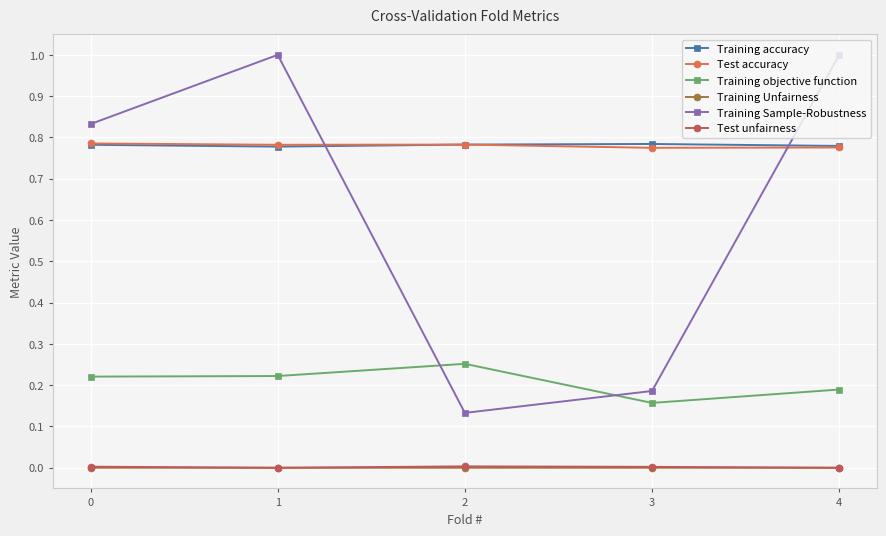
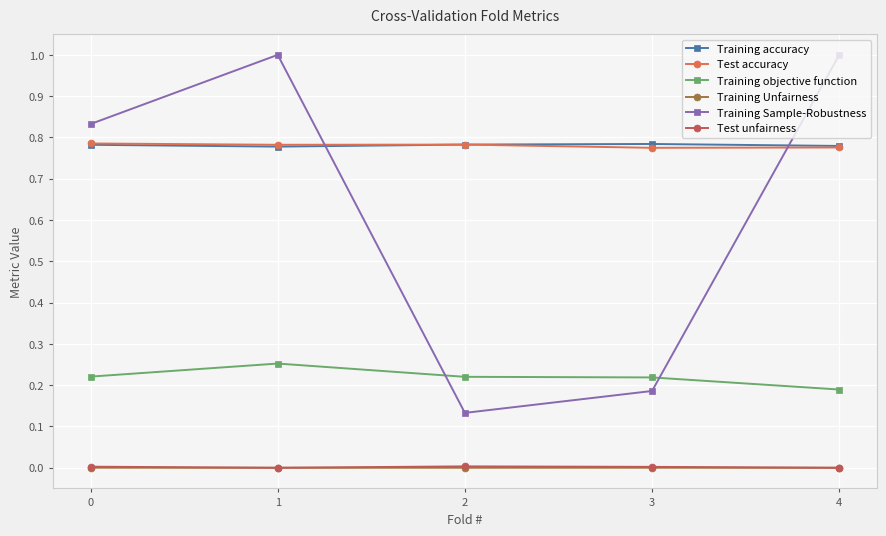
Training objective function, 1: 0.22 -> 0.25
Training objective function, 2: 0.25 -> 0.22
Training objective function, 3: 0.16 -> 0.22
